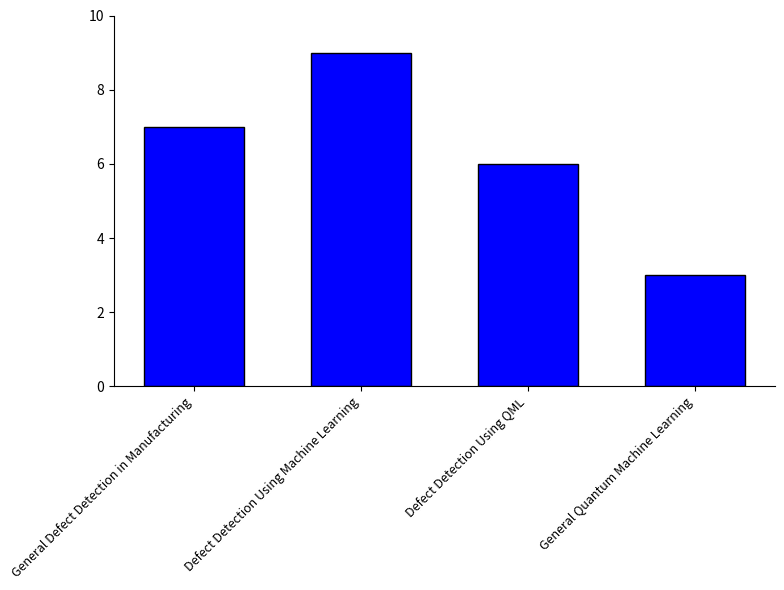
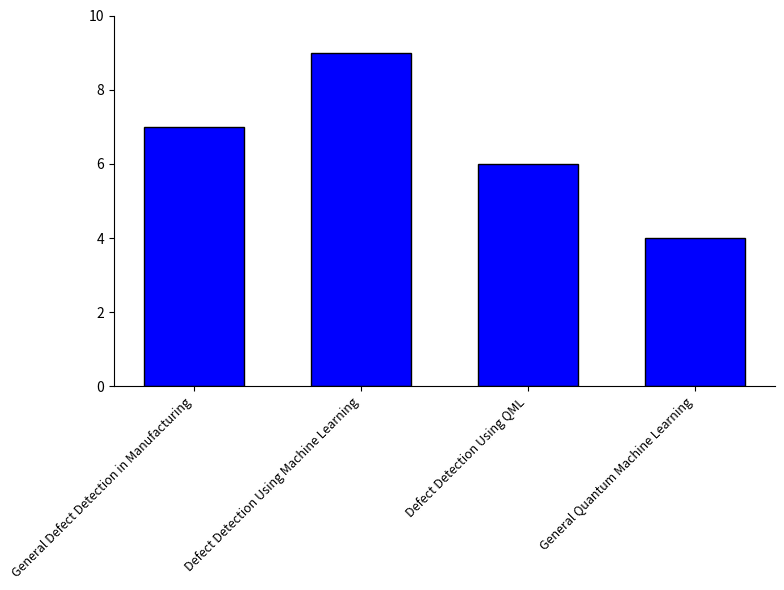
General Quantum Machine Learning: 3 -> 4
